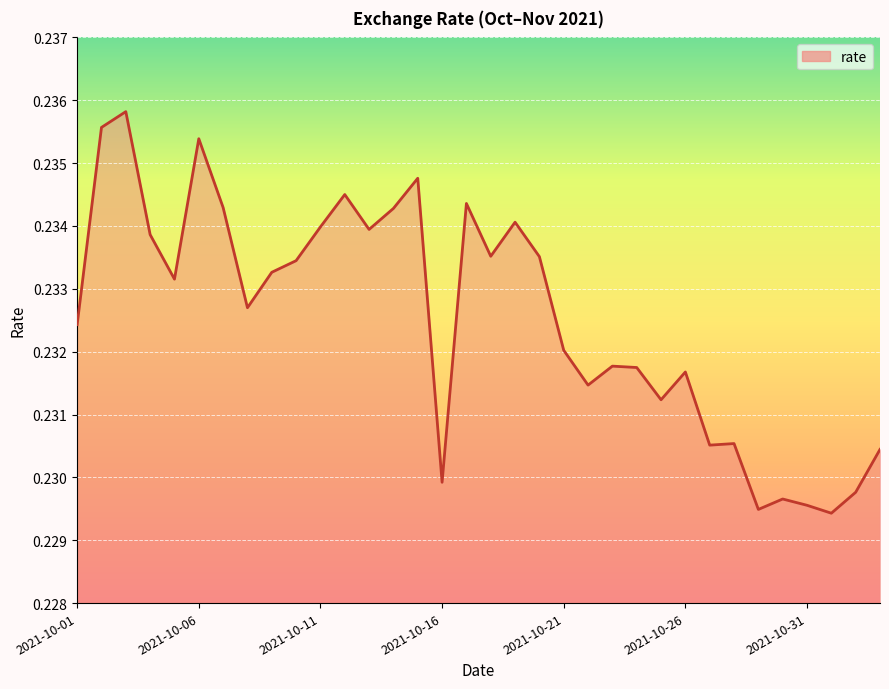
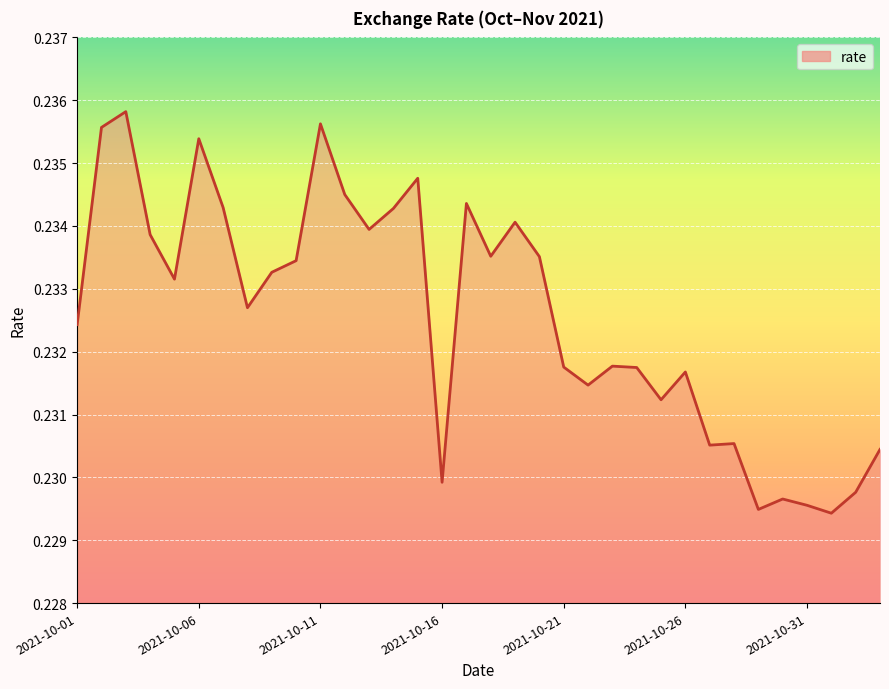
2021-10-11: 0.2340 -> 0.2356
2021-10-21: 0.2320 -> 0.2318
